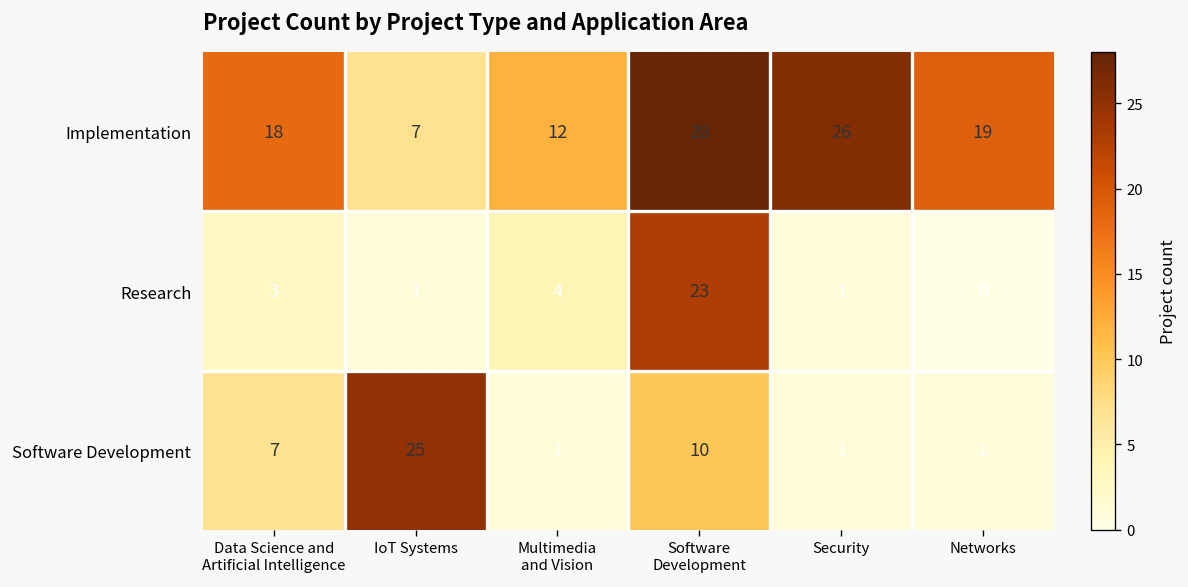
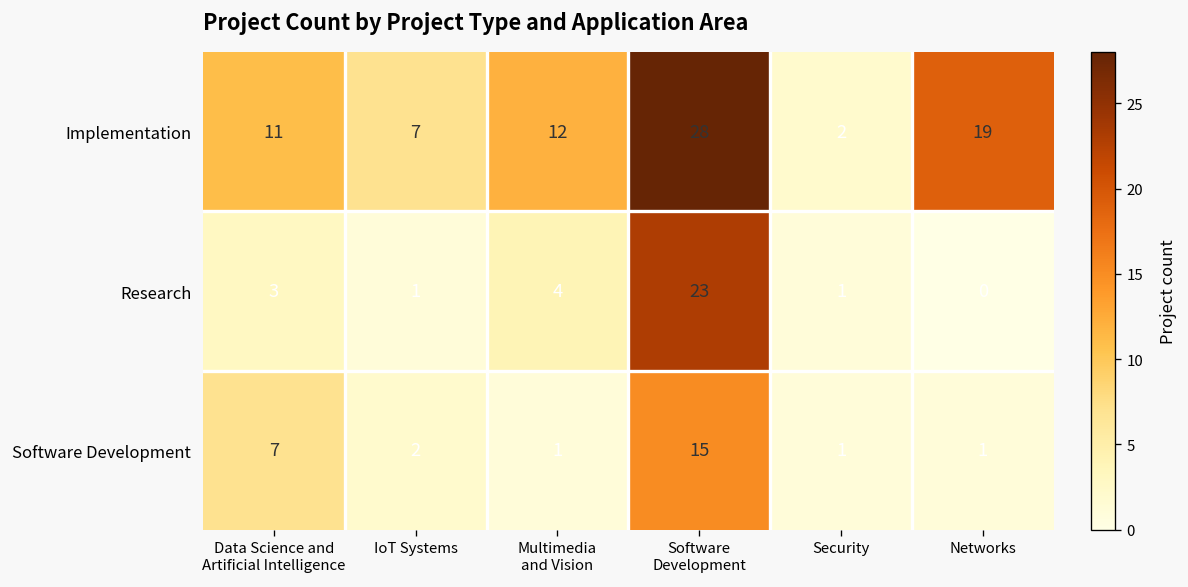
Implementation, Data Science and Artificial Intelligence: 18 -> 11
Implementation, Security: 26 -> 2
Software Development, IoT Systems: 25 -> 2
Software Development, Software Development: 10 -> 15
